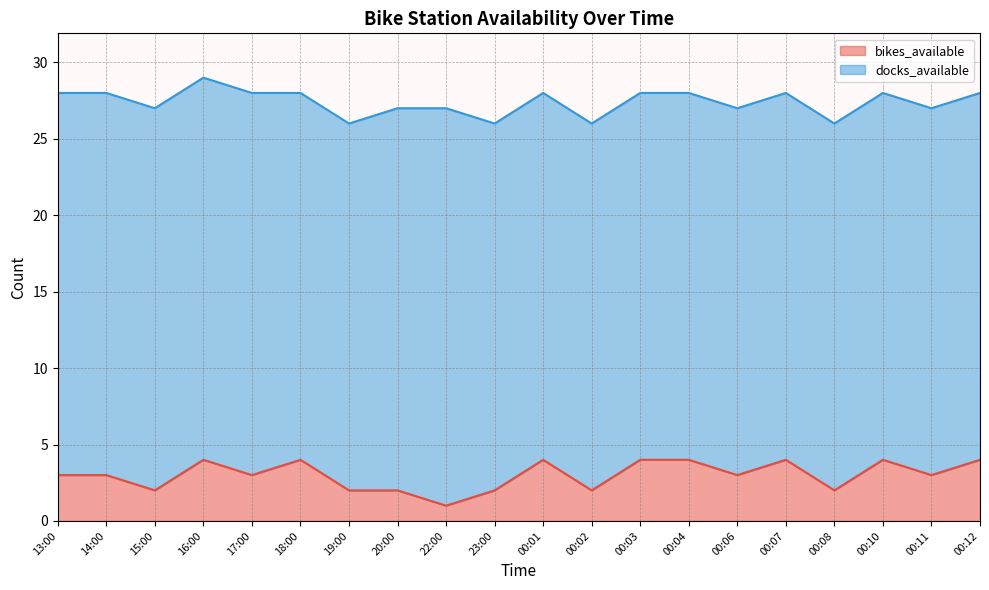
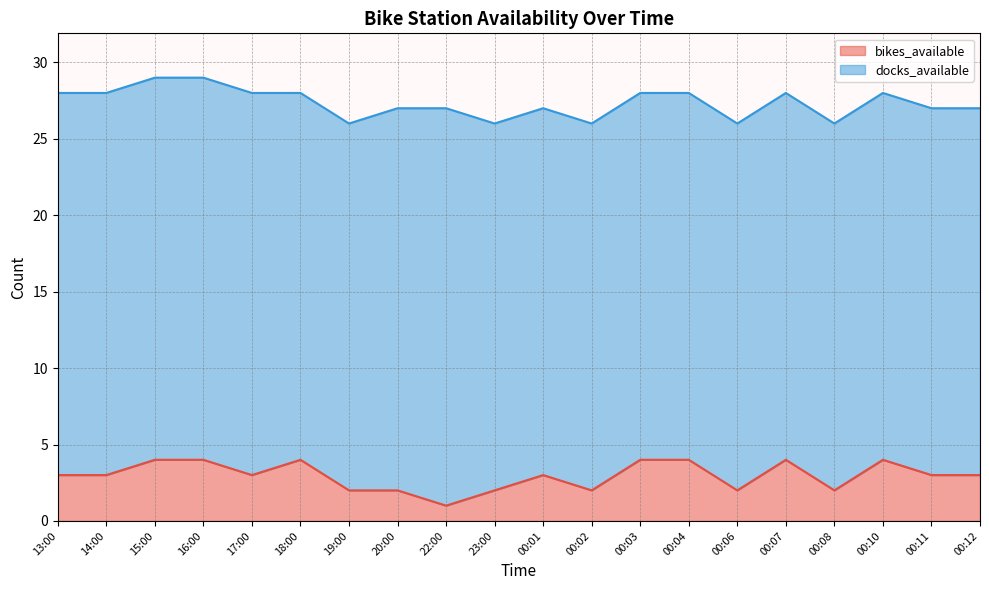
bikes_available, 15:00: 2 -> 4
bikes_available, 00:01: 4 -> 3
bikes_available, 00:06: 3 -> 2
bikes_available, 00:12: 4 -> 3
